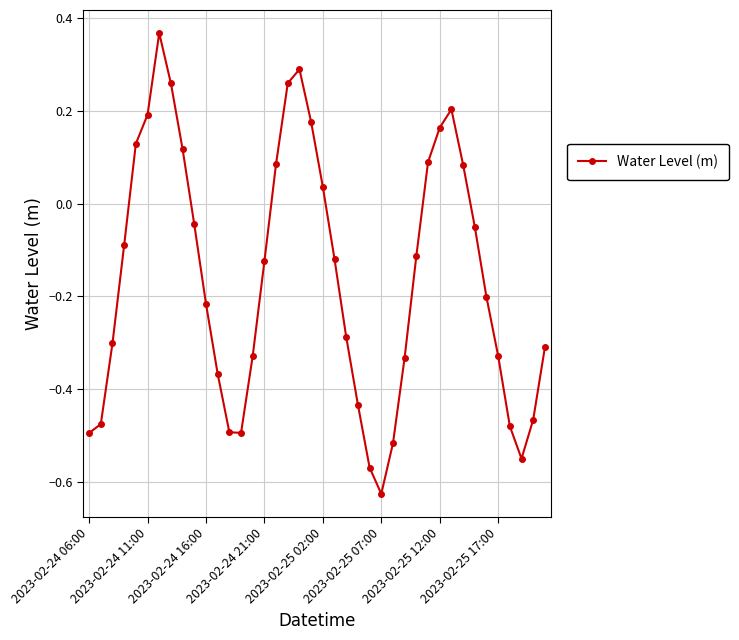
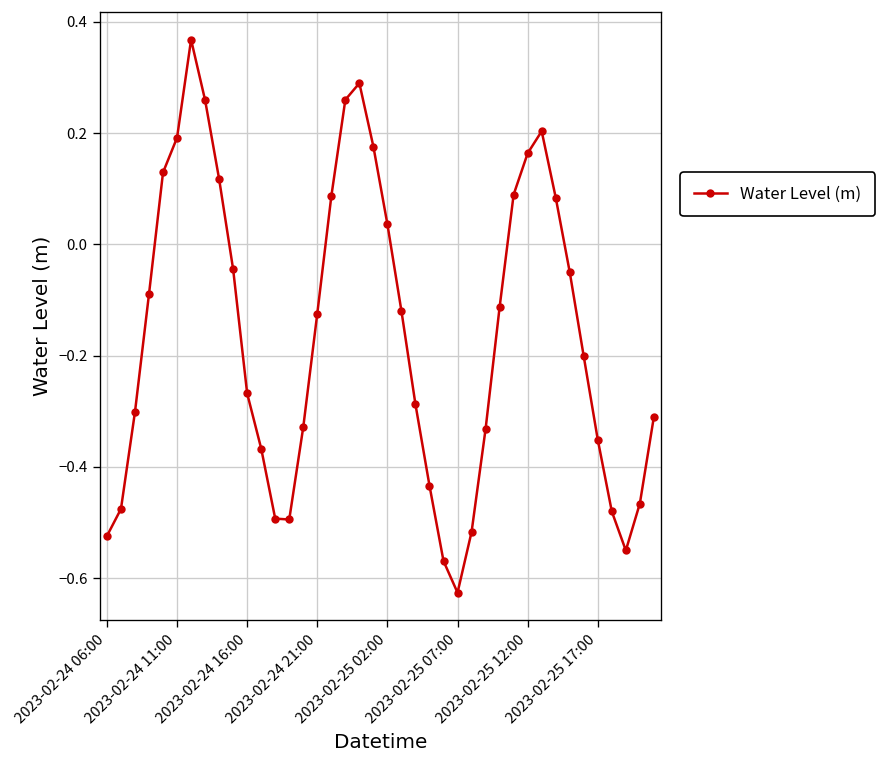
2023-02-24 06:00: -0.49 -> -0.52
2023-02-24 16:00: -0.22 -> -0.27
2023-02-25 17:00: -0.33 -> -0.35
